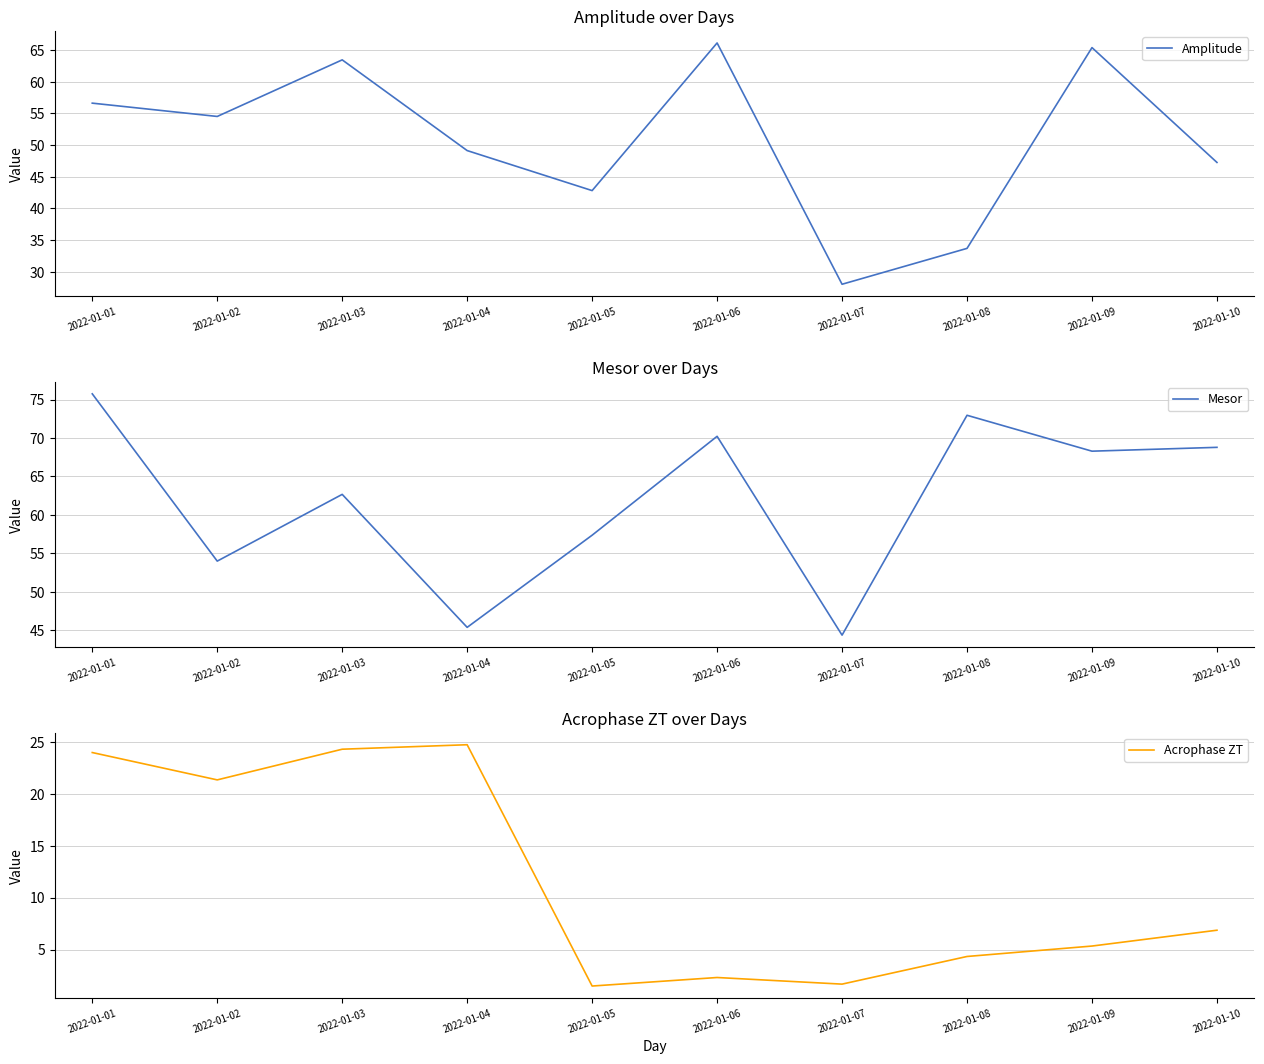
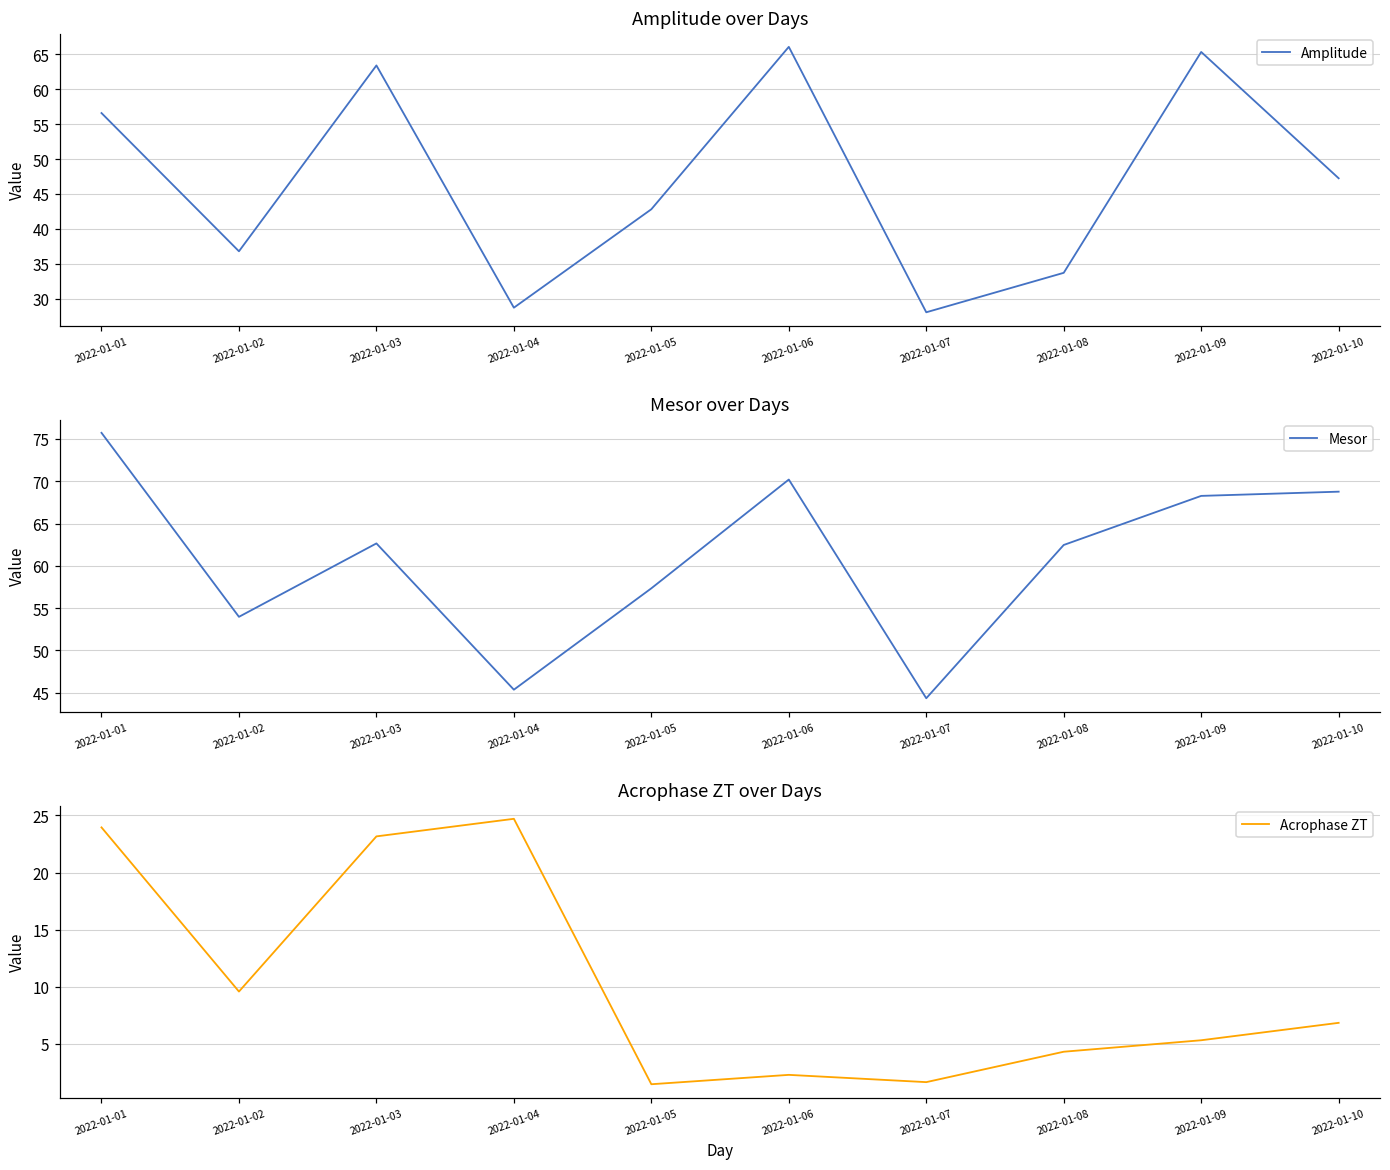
Amplitude over Days, 2022-01-02: 55 -> 37
Amplitude over Days, 2022-01-04: 49 -> 29
Mesor over Days, 2022-01-08: 73 -> 62
Acrophase ZT over Days, 2022-01-02: 21.3 -> 9.6
Acrophase ZT over Days, 2022-01-03: 24.3 -> 23.2
